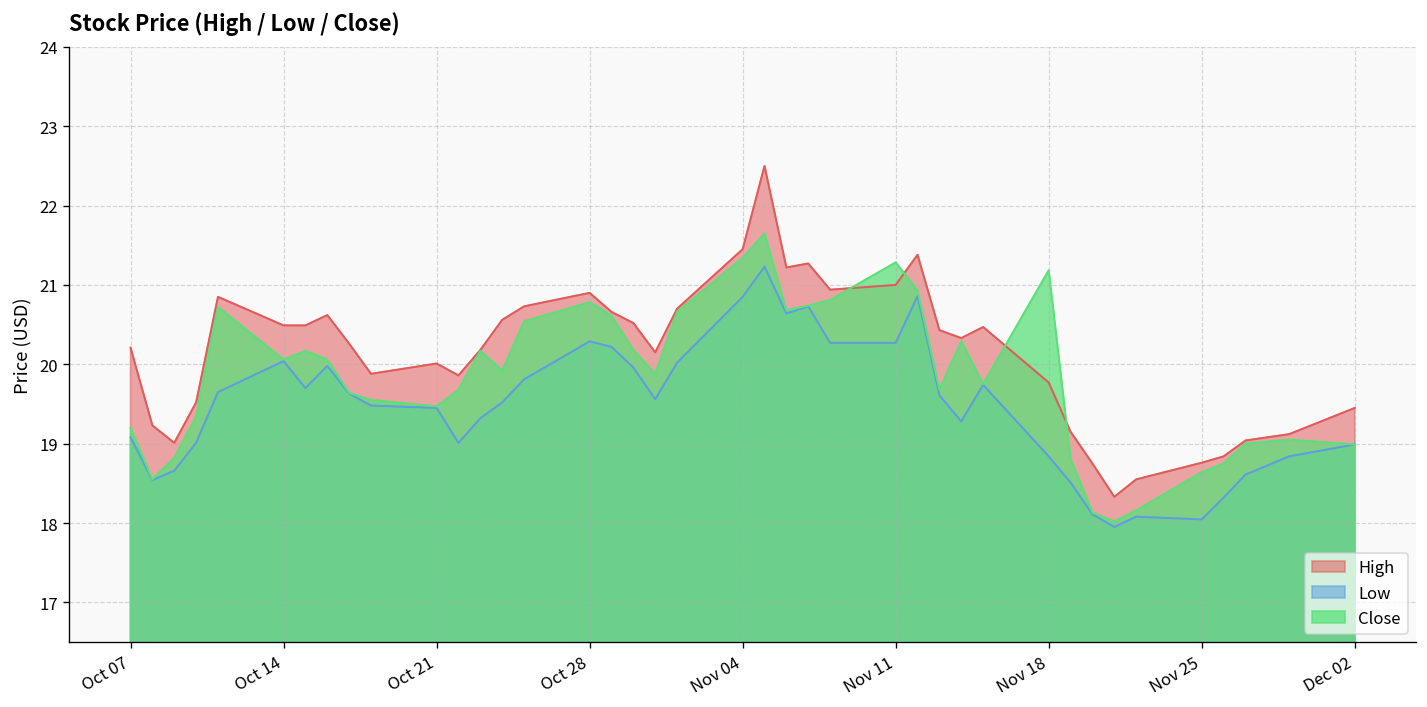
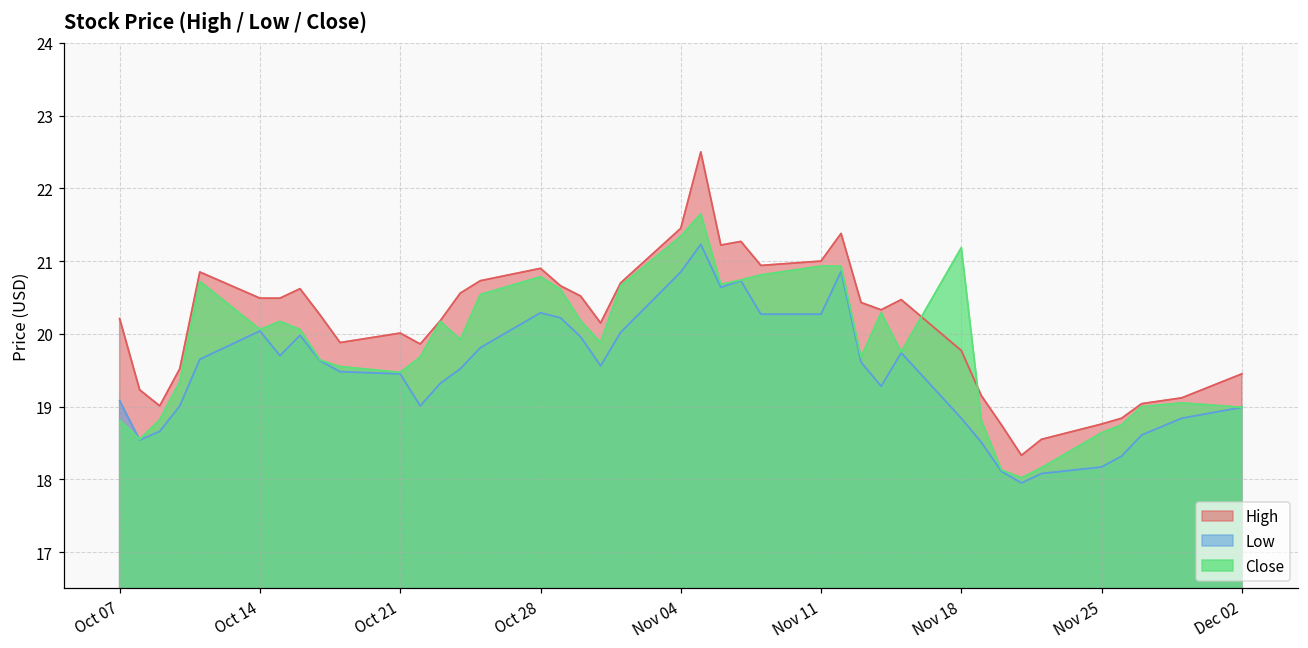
Close, Oct 07: 19.2 -> 18.8
Close, Nov 11: 21.3 -> 20.9
Low, Nov 25: 18.0 -> 18.2
